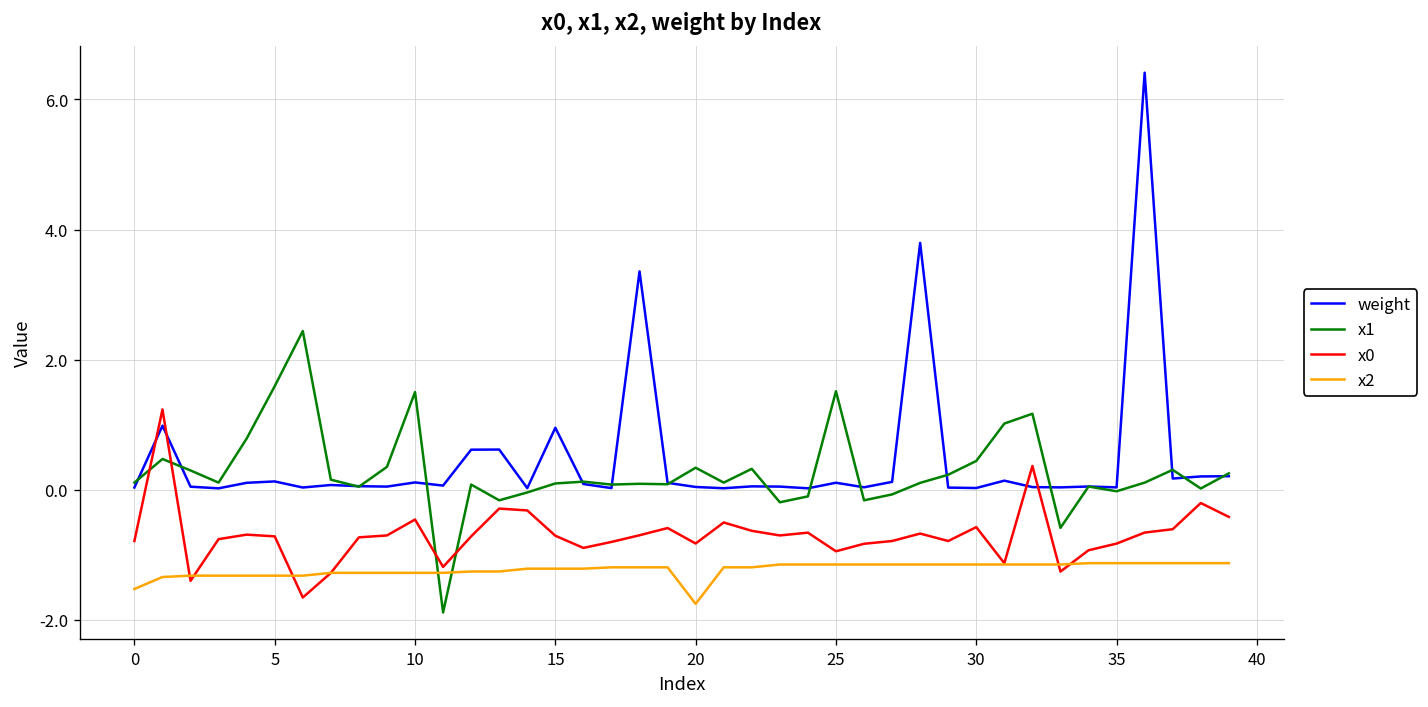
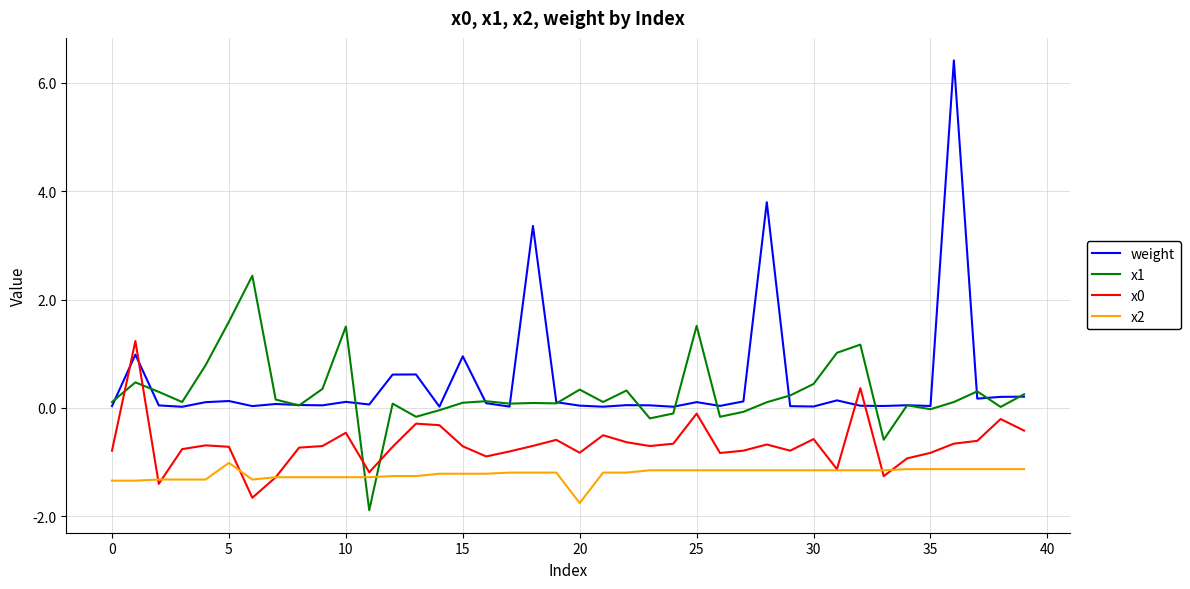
x2, 0: -1.5 -> -1.3
x2, 5: -1.3 -> -1.0
x0, 25: -0.9 -> -0.1
